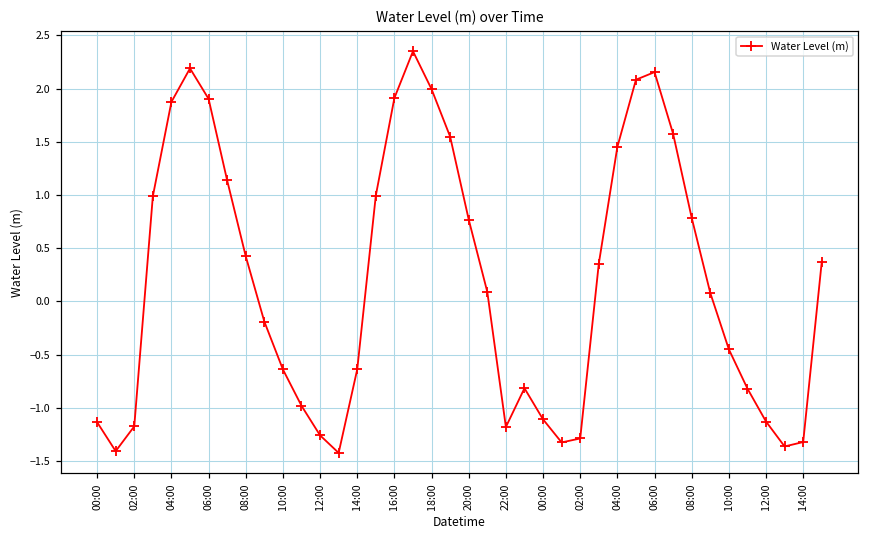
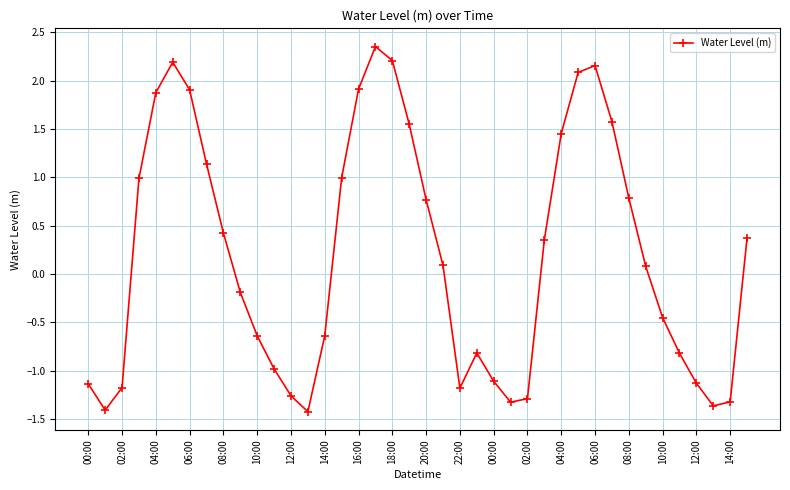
18:00: 2.0 -> 2.2
